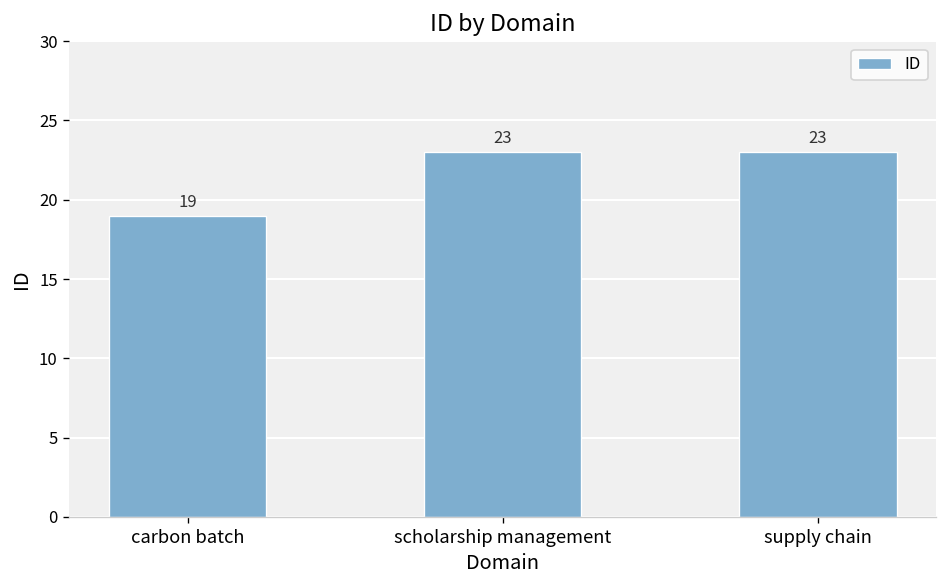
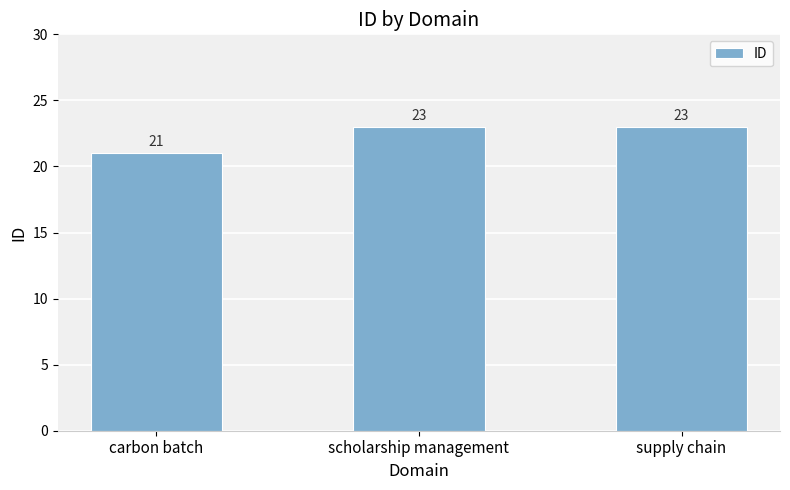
carbon batch: 19 -> 21
